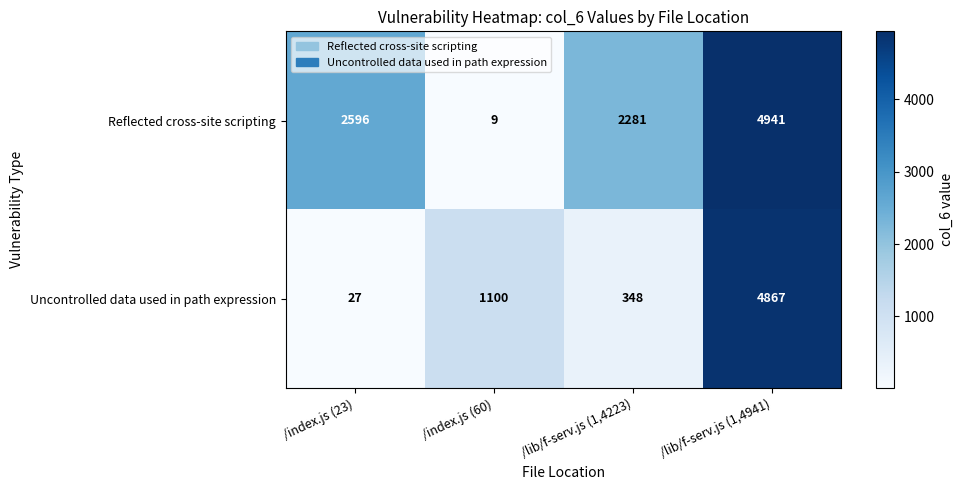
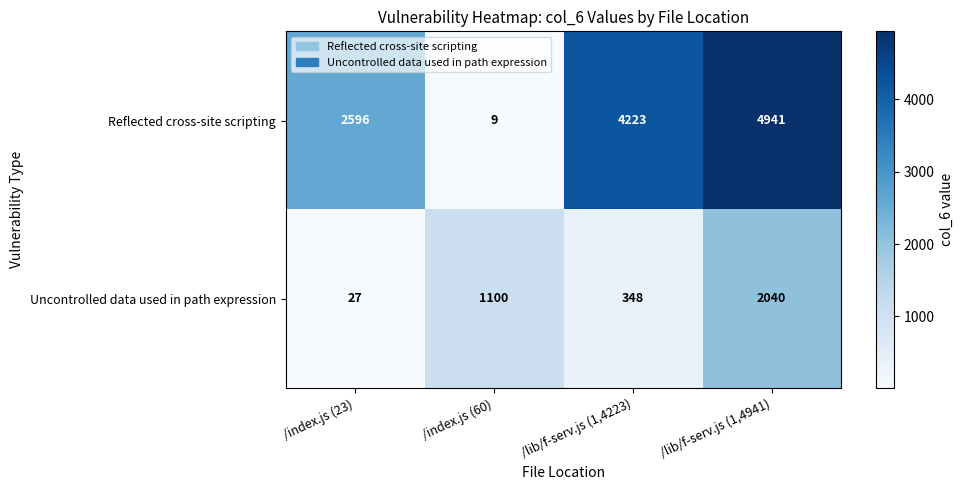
Reflected cross-site scripting, /lib/f-serv.js (1,4223): 2281 -> 4223
Uncontrolled data used in path expression, /lib/f-serv.js (1,4941): 4867 -> 2040
